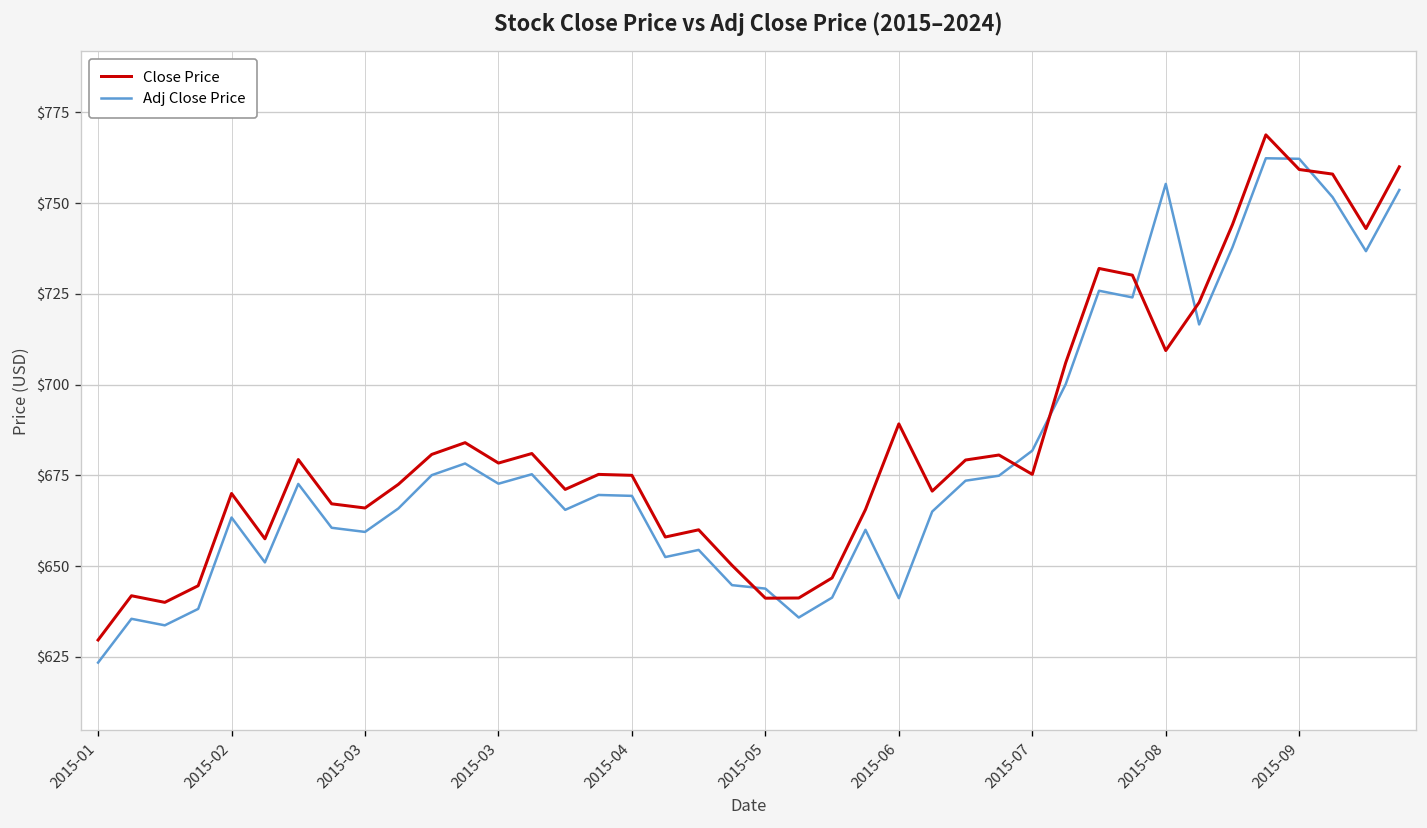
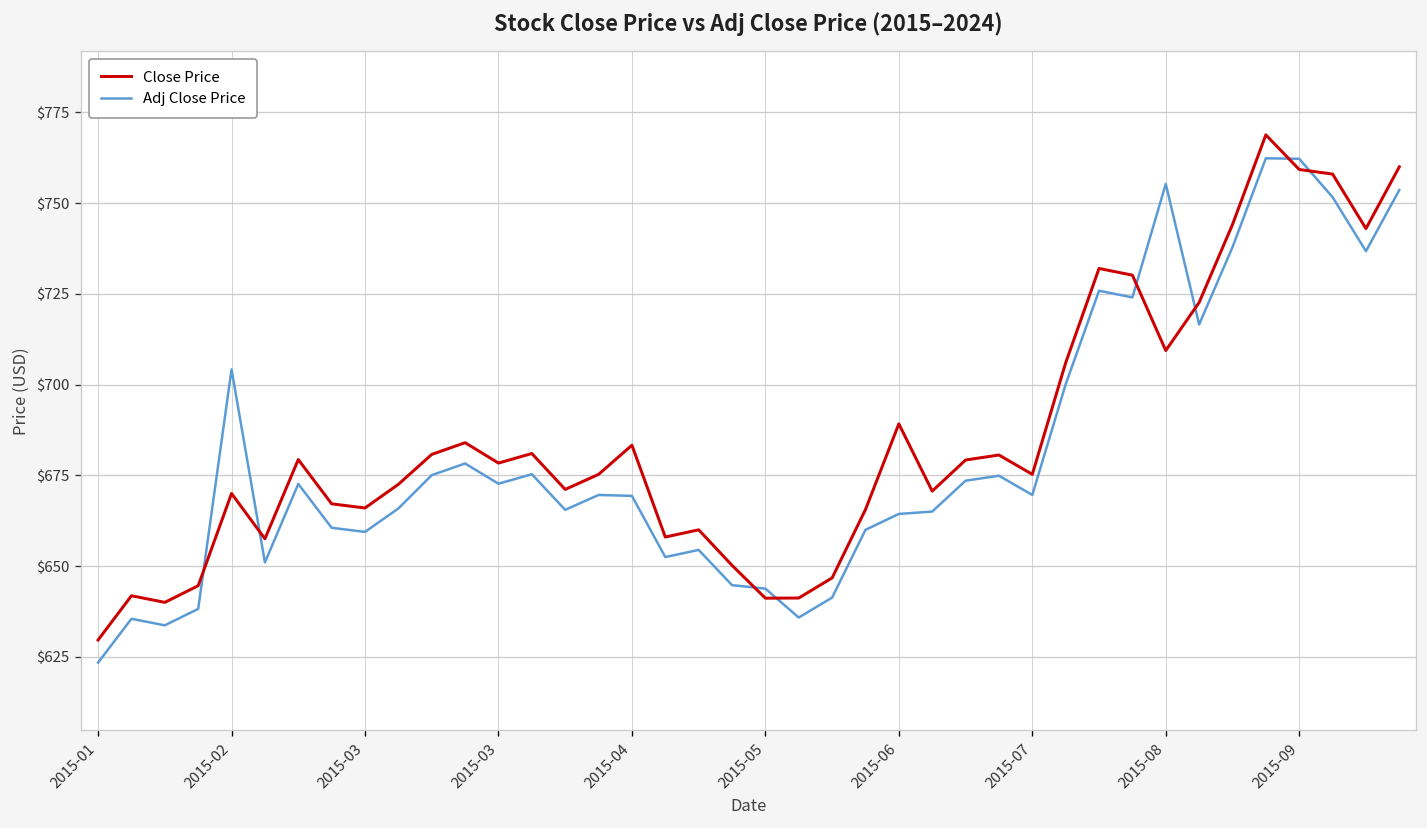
Adj Close Price, 2015-02: $663 -> $704
Close Price, 2015-04: $675 -> $683
Adj Close Price, 2015-06: $641 -> $664
Adj Close Price, 2015-07: $682 -> $670
